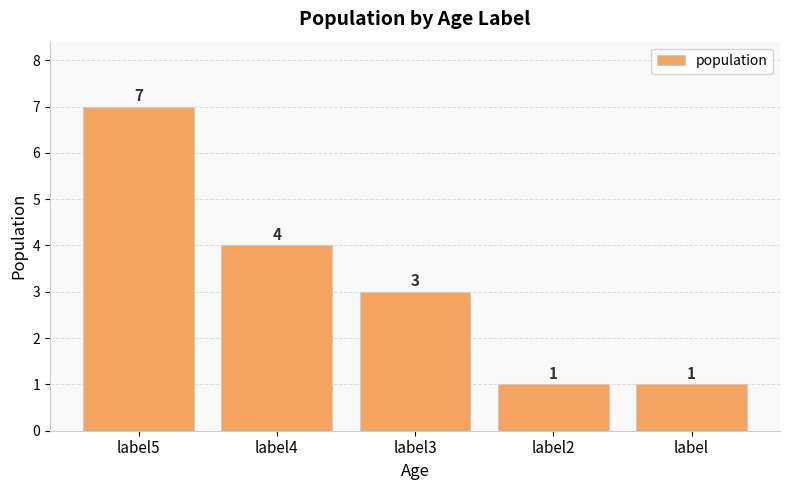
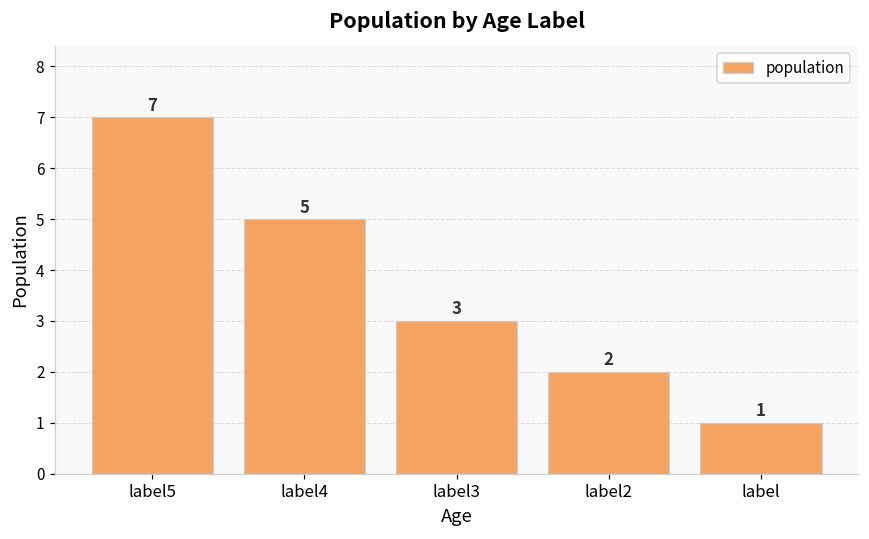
label4: 4 -> 5
label2: 1 -> 2
